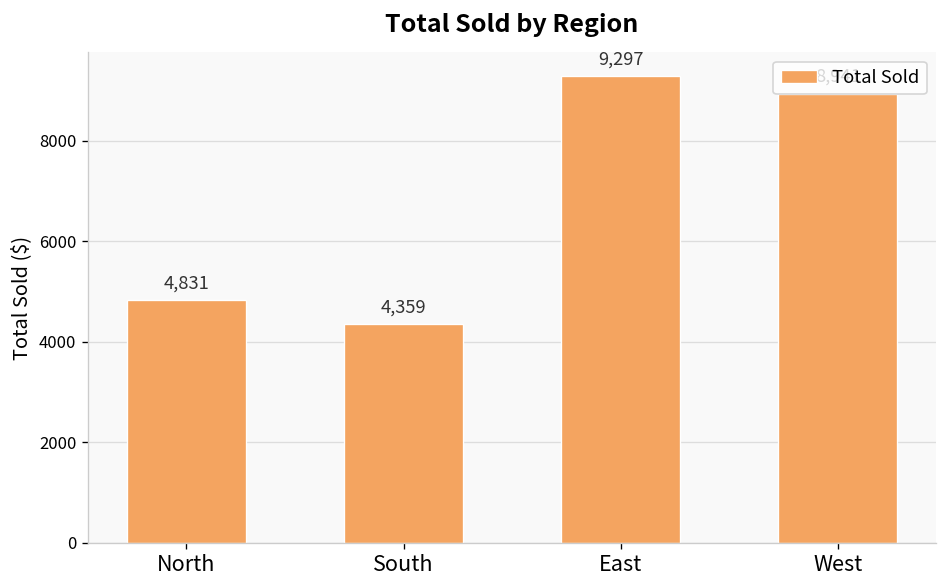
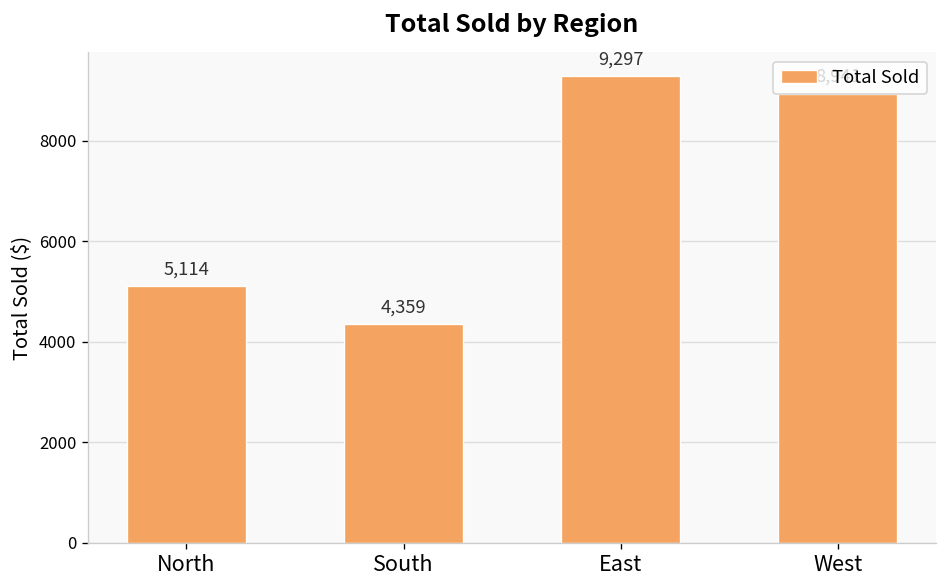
North: 4,831 -> 5,114
